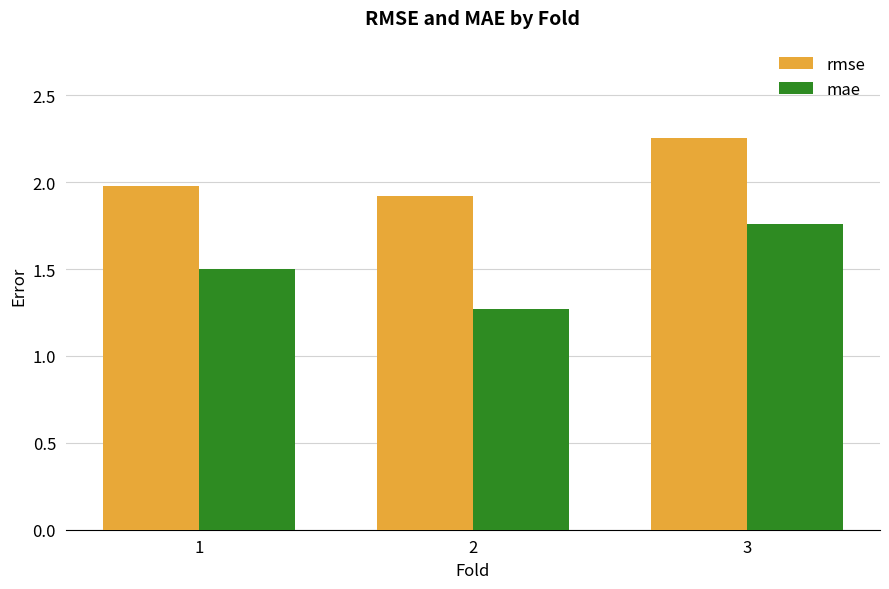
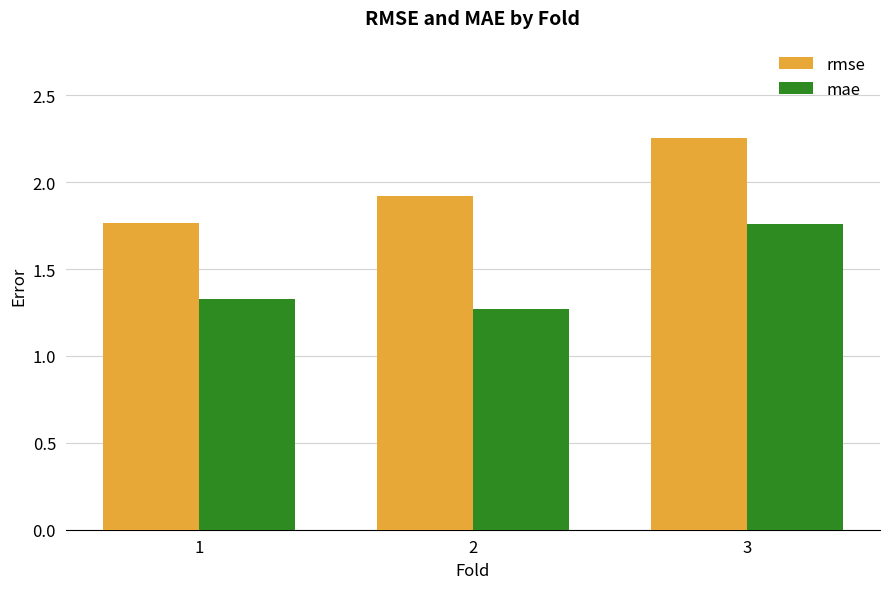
rmse, 1: 1.98 -> 1.76
mae, 1: 1.50 -> 1.33
